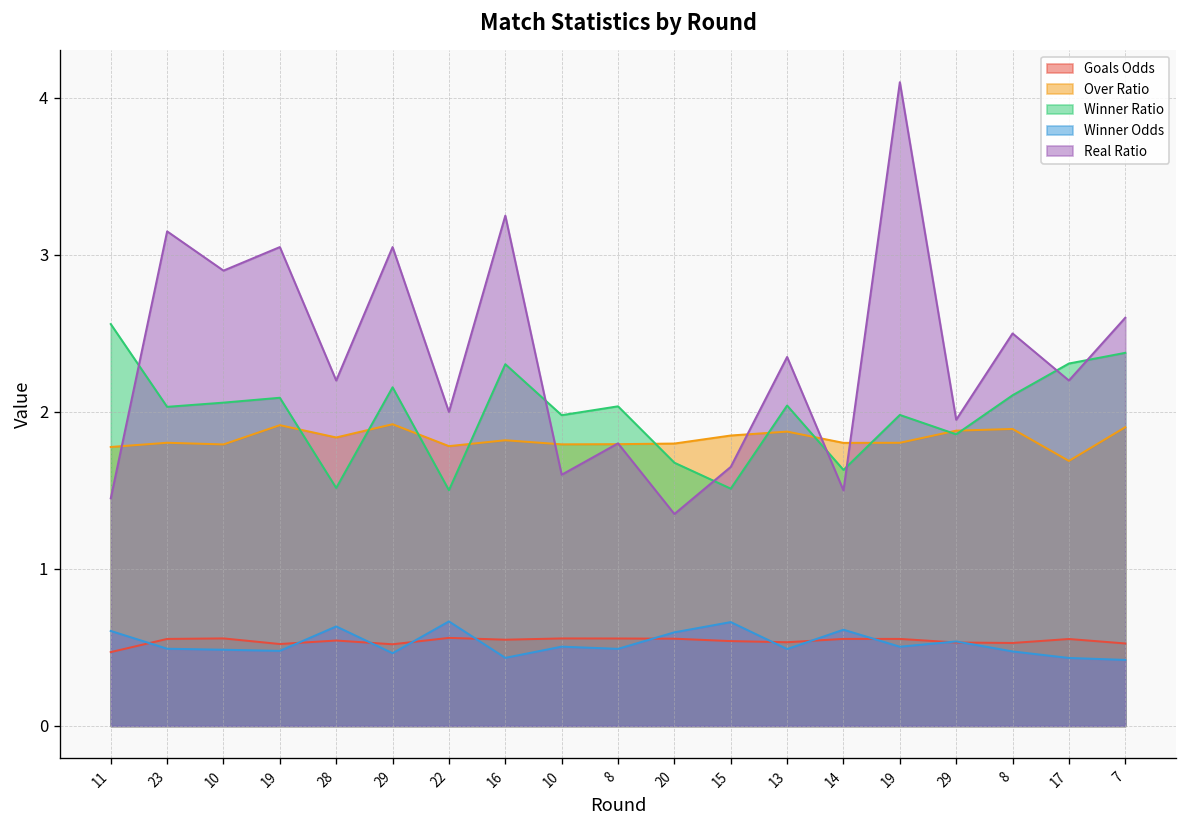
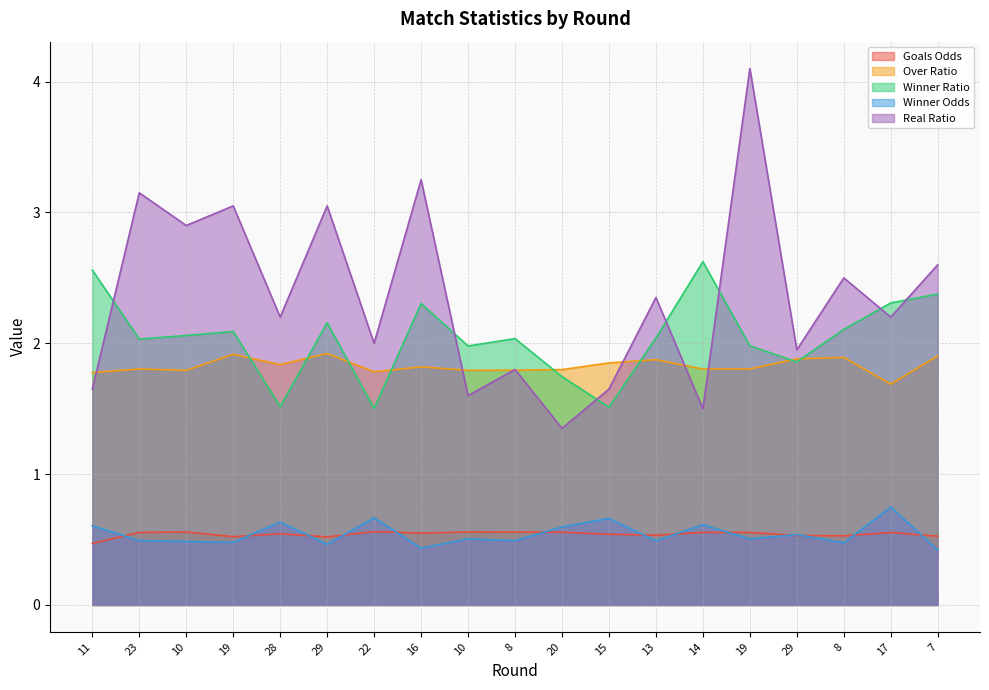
Real Ratio, 11: 1.45 -> 1.65
Winner Ratio, 20: 1.68 -> 1.75
Winner Ratio, 14: 1.63 -> 2.62
Winner Odds, 17: 0.43 -> 0.75
